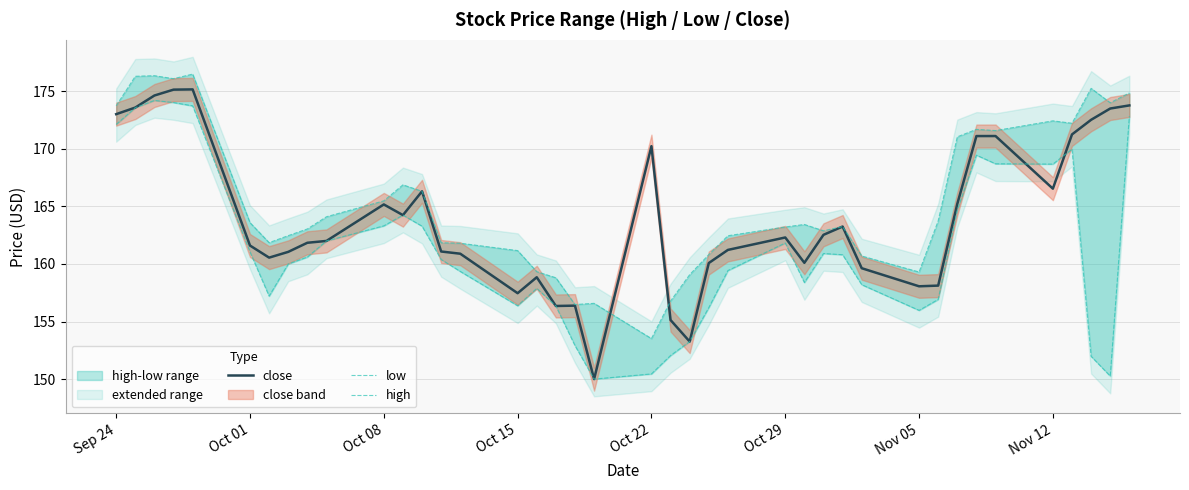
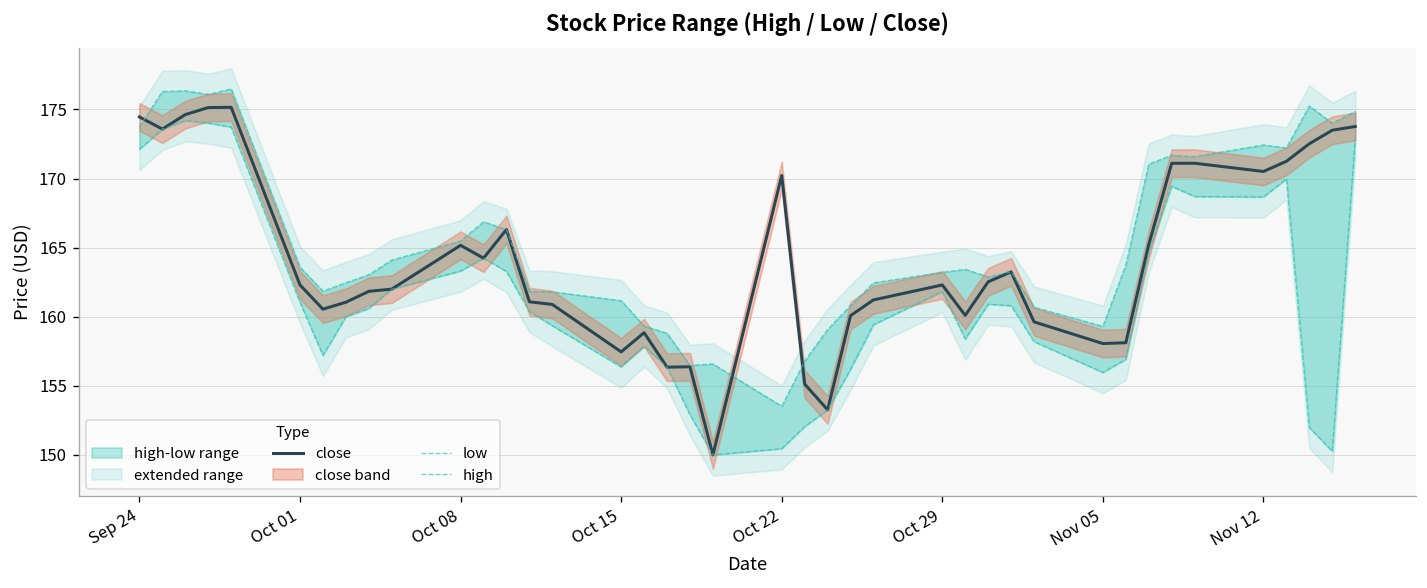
close, Sep 24: 173.0 -> 174.5
close, Oct 01: 161.6 -> 162.3
close, Nov 12: 166.5 -> 170.5
